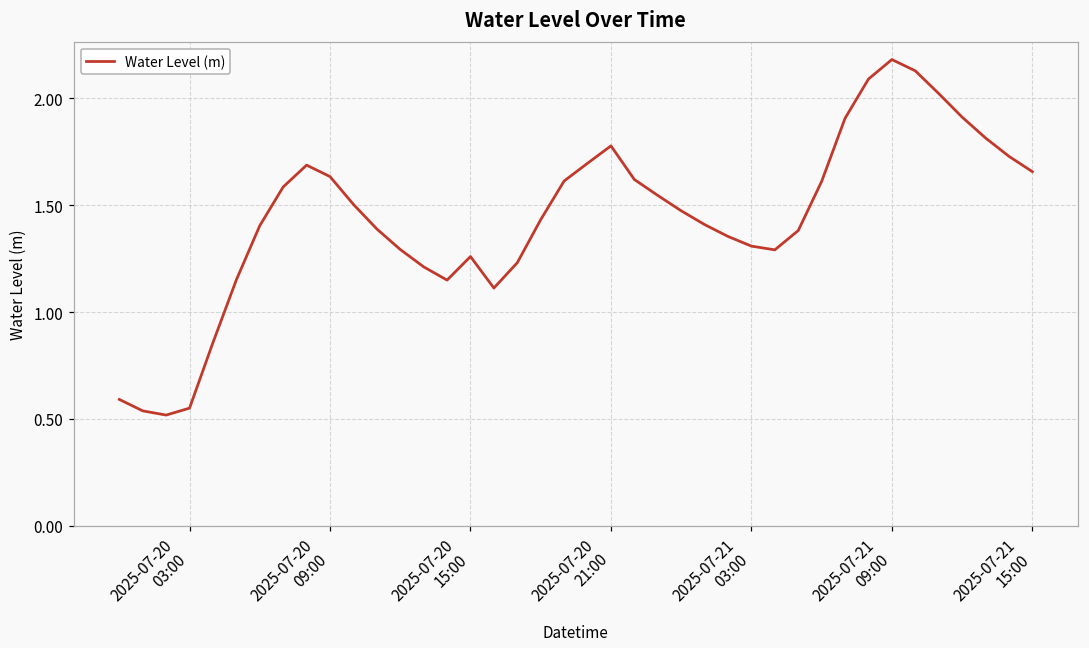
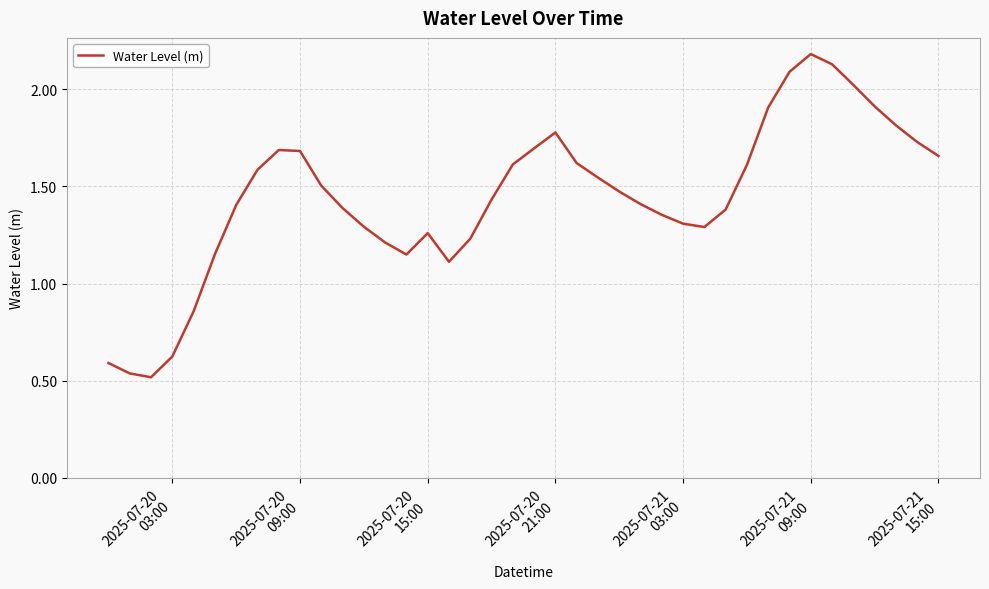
2025-07-20 03:00: 0.55 -> 0.62
2025-07-20 09:00: 1.63 -> 1.68
